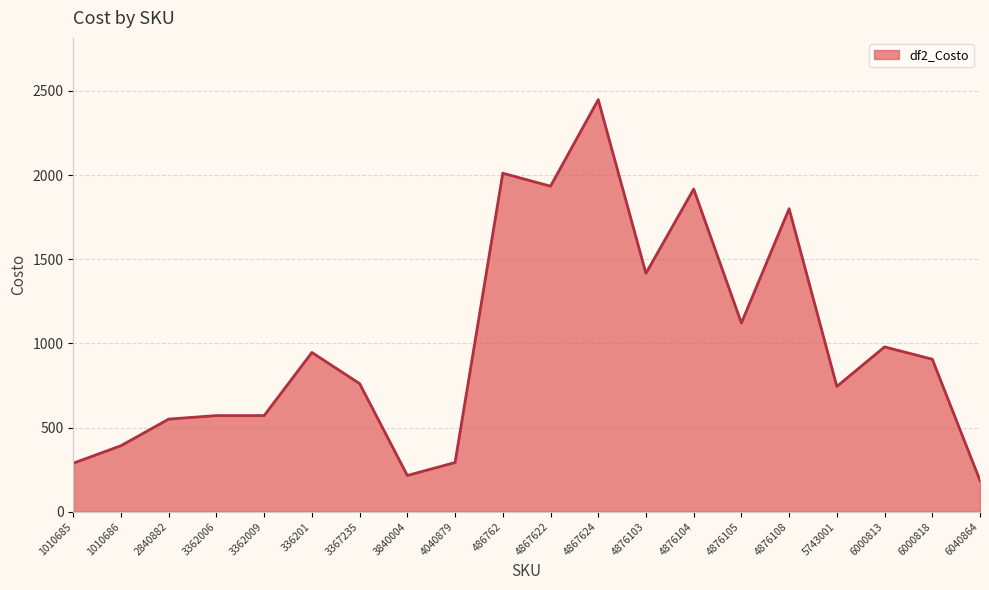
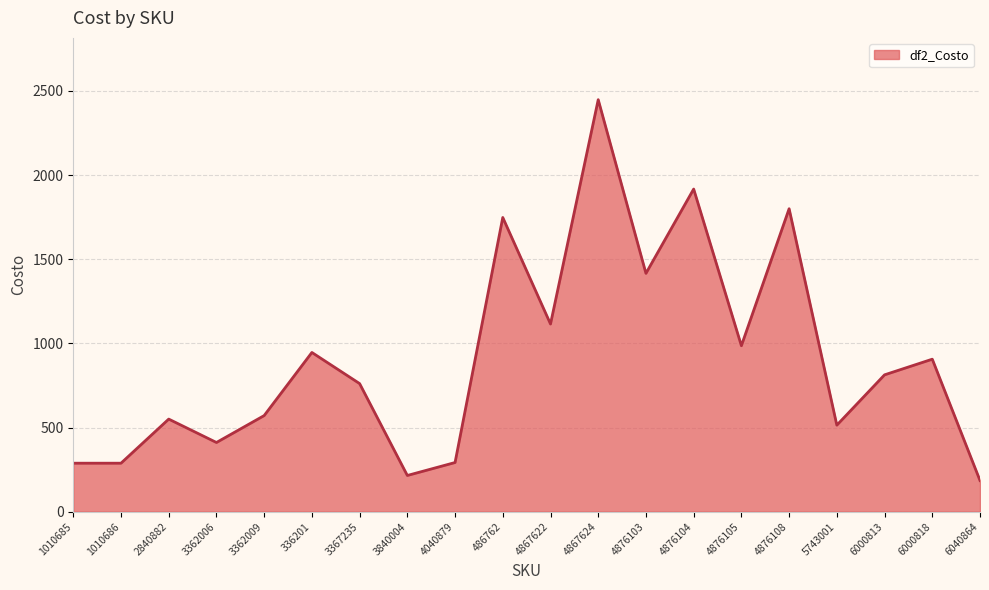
1010686: 390 -> 290
3362006: 570 -> 410
486762: 2010 -> 1750
4867622: 1930 -> 1120
4876105: 1120 -> 990
5743001: 740 -> 510
6000813: 980 -> 810
